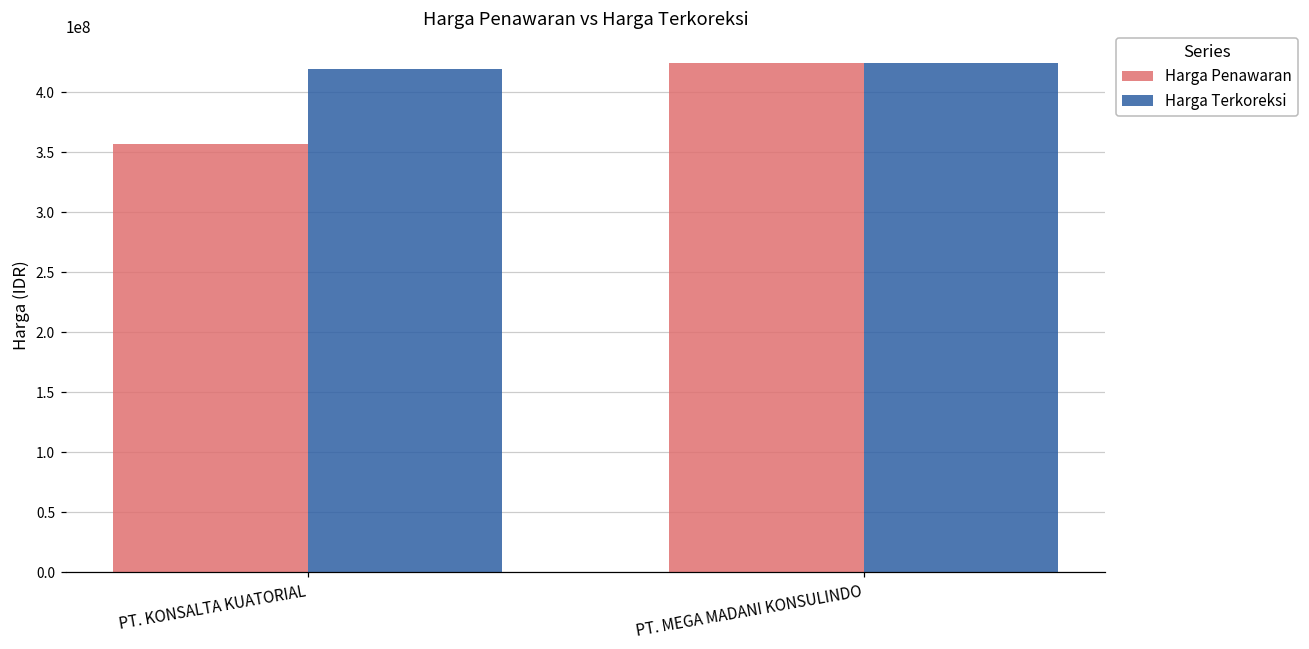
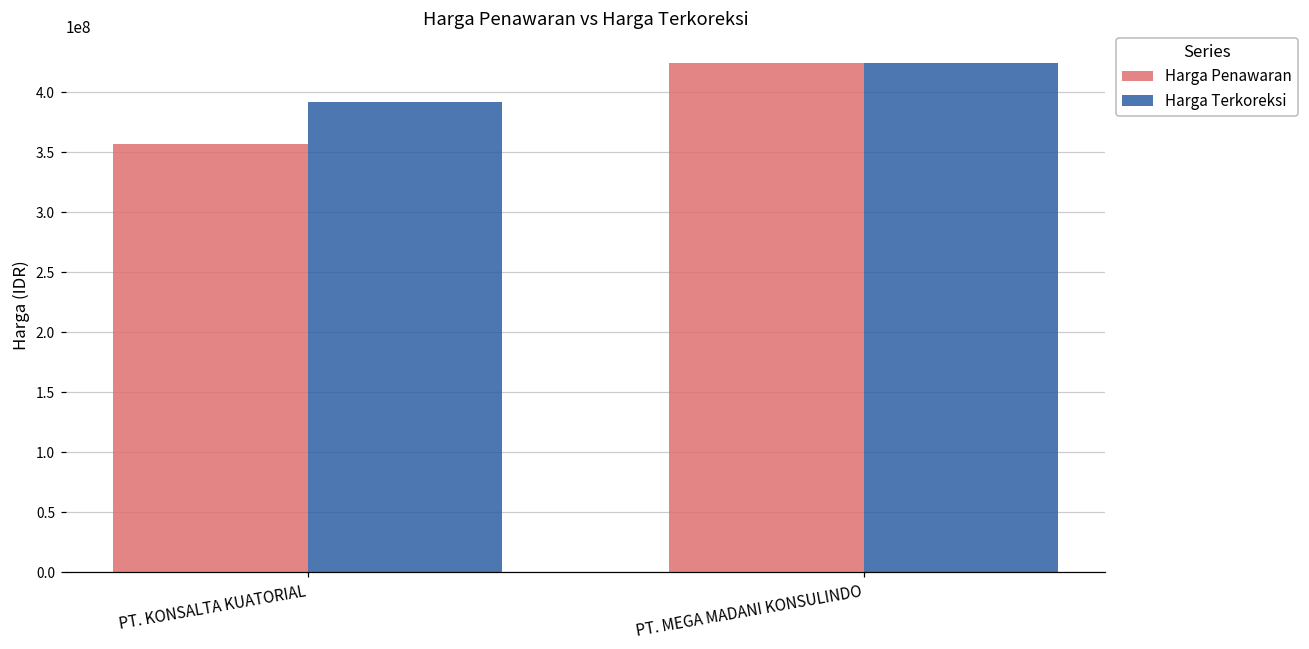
Harga Terkoreksi, PT. KONSALTA KUATORIAL: 420000000 -> 392000000
